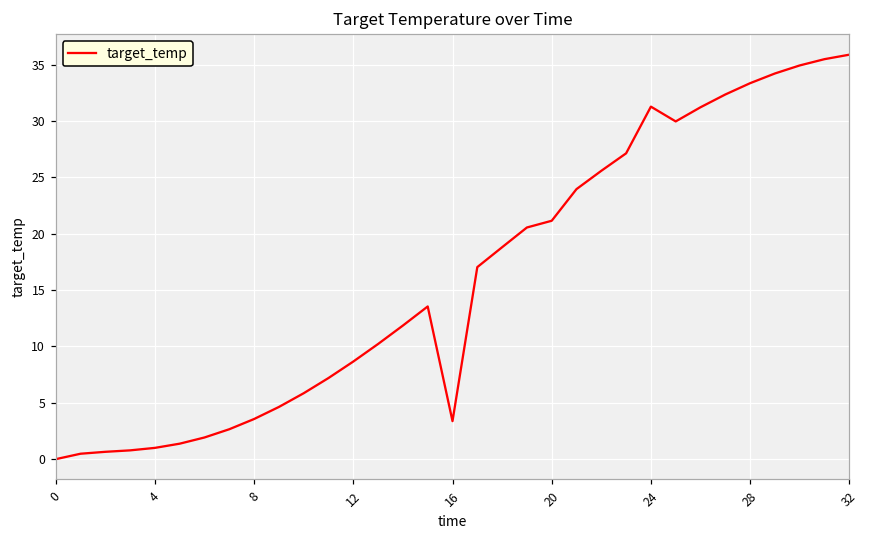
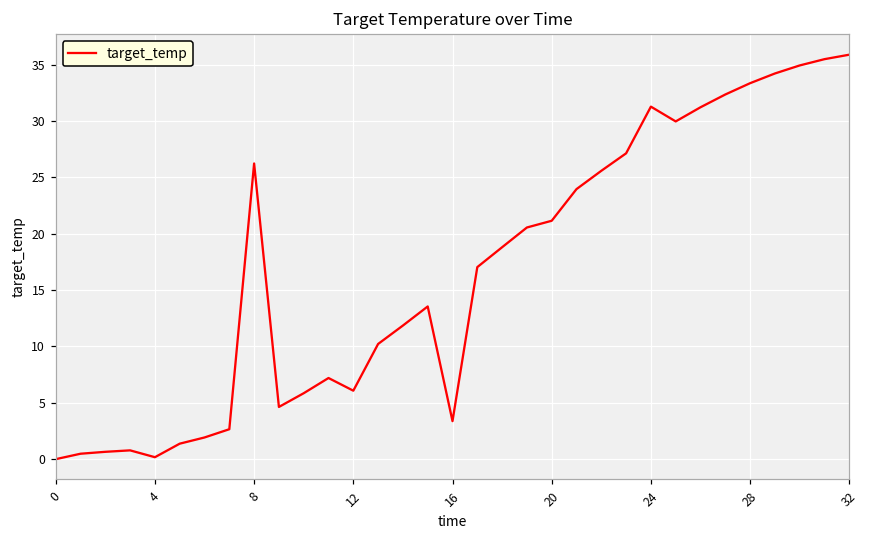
4: 1.0 -> 0.2
8: 3.6 -> 26.2
12: 8.7 -> 6.1
